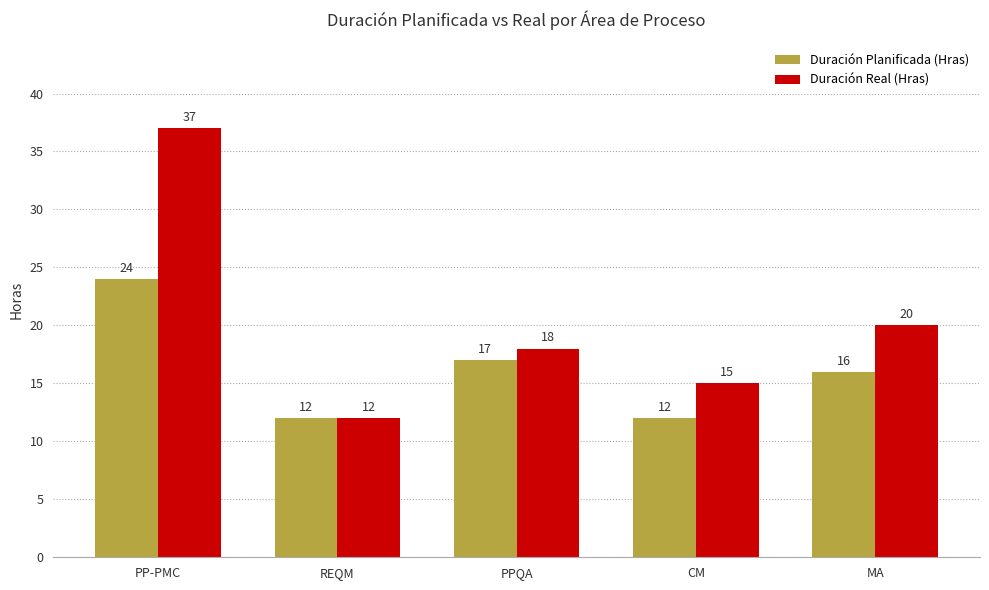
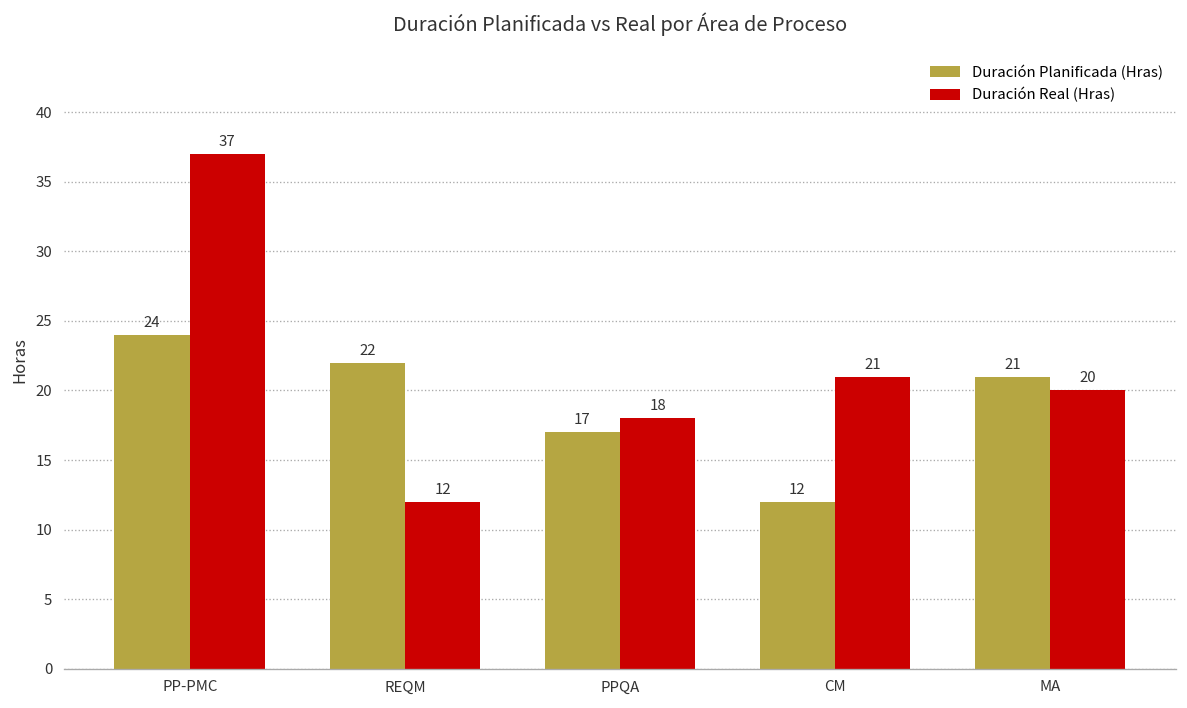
Duración Planificada (Hras), REQM: 12 -> 22
Duración Real (Hras), CM: 15 -> 21
Duración Planificada (Hras), MA: 16 -> 21
